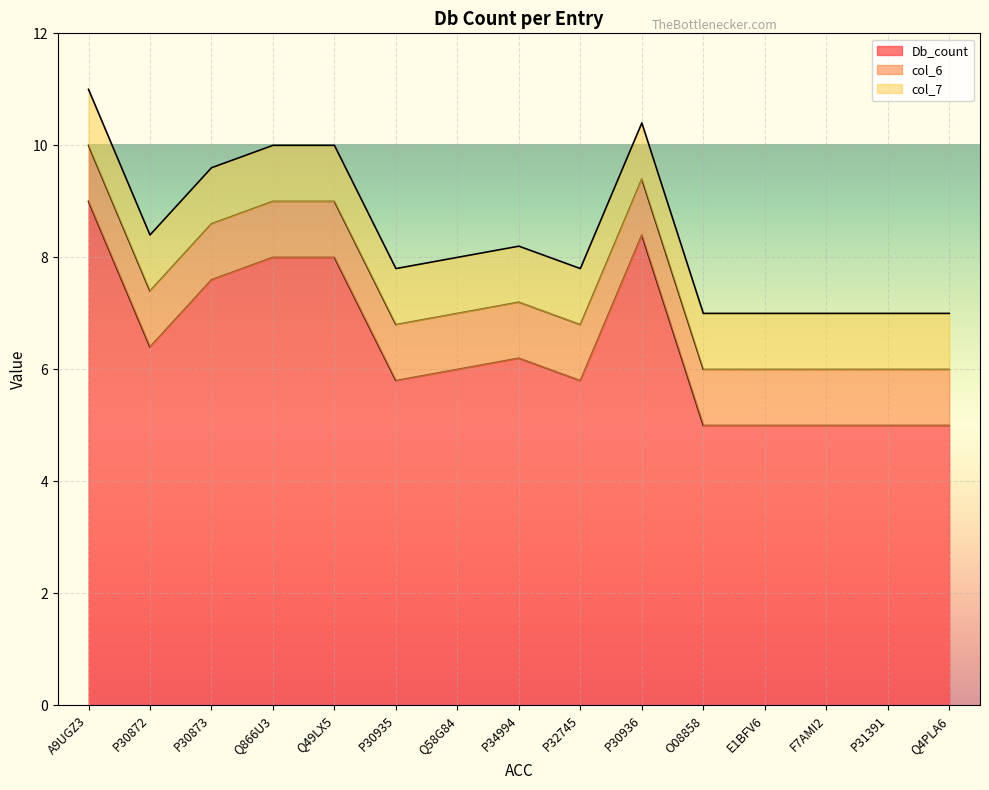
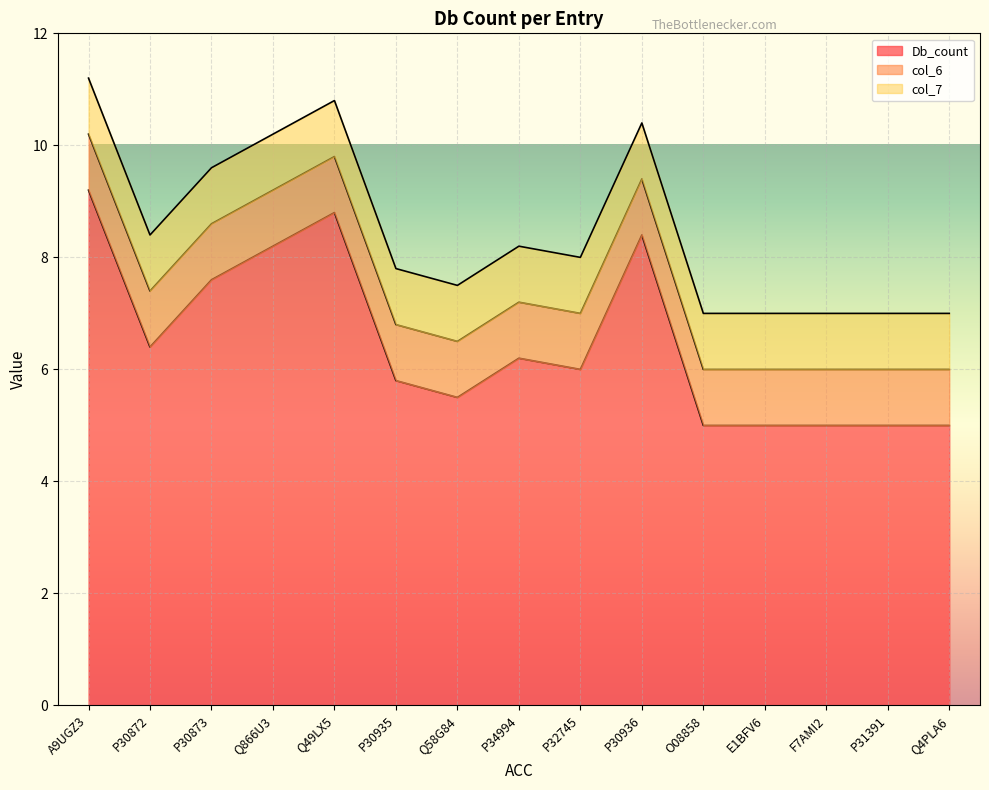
Db_count, A9UGZ3: 9.0 -> 9.2
Db_count, Q866U3: 8.0 -> 8.2
Db_count, Q49LX5: 8.0 -> 8.8
Db_count, Q58G84: 6.0 -> 5.5
Db_count, P32745: 5.8 -> 6.0
